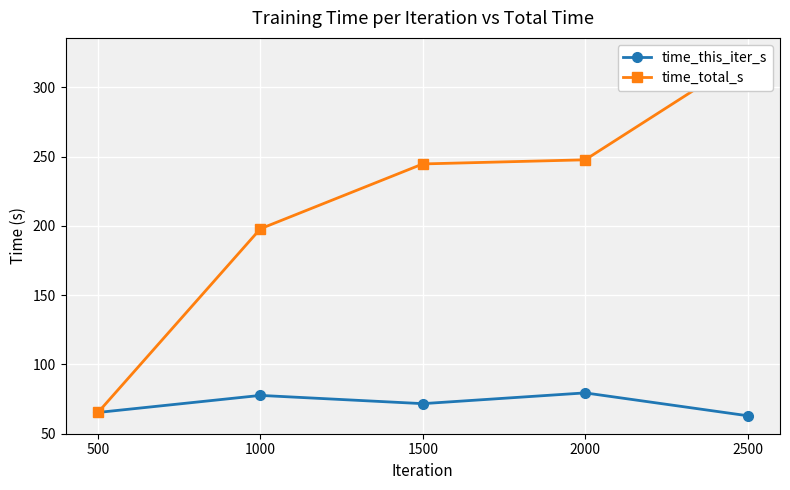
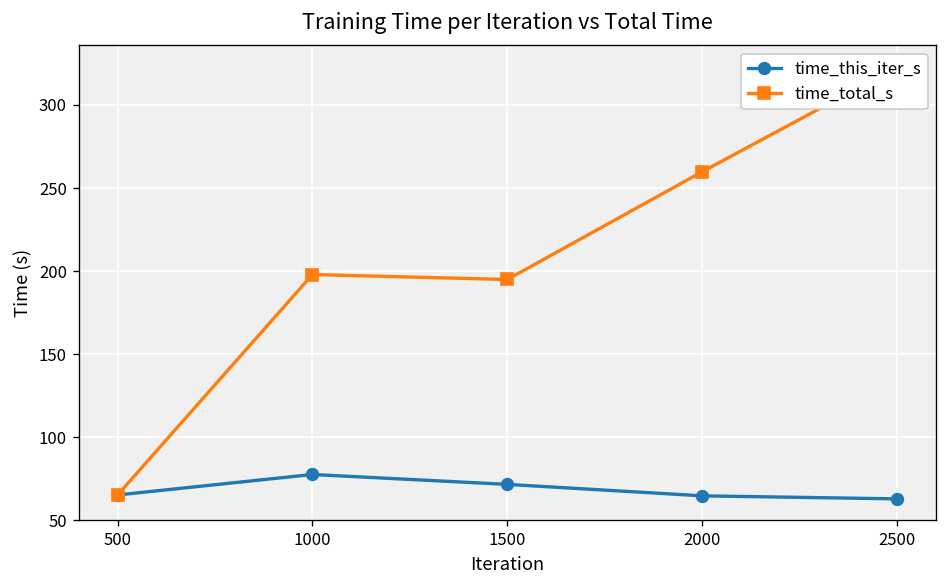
time_total_s, 1500: 245 -> 195
time_this_iter_s, 2000: 79 -> 65
time_total_s, 2000: 248 -> 260
